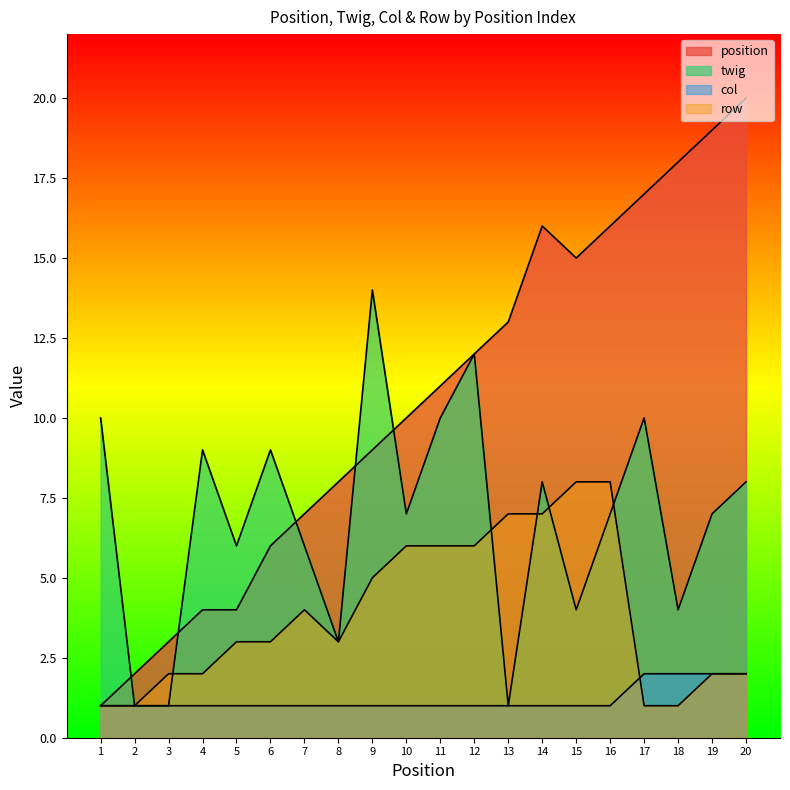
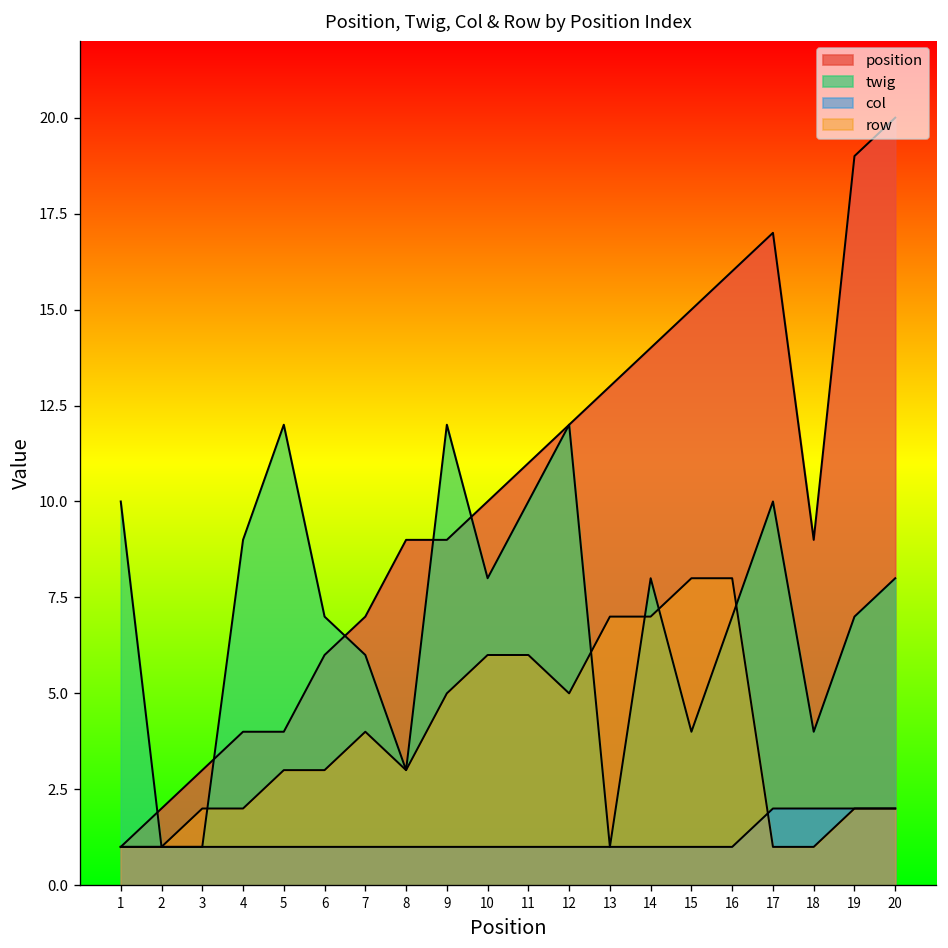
twig, 5: 6 -> 12
twig, 6: 9 -> 7
position, 8: 8 -> 9
twig, 9: 14 -> 12
twig, 10: 7 -> 8
row, 12: 6 -> 5
position, 14: 16 -> 14
position, 18: 18 -> 9
